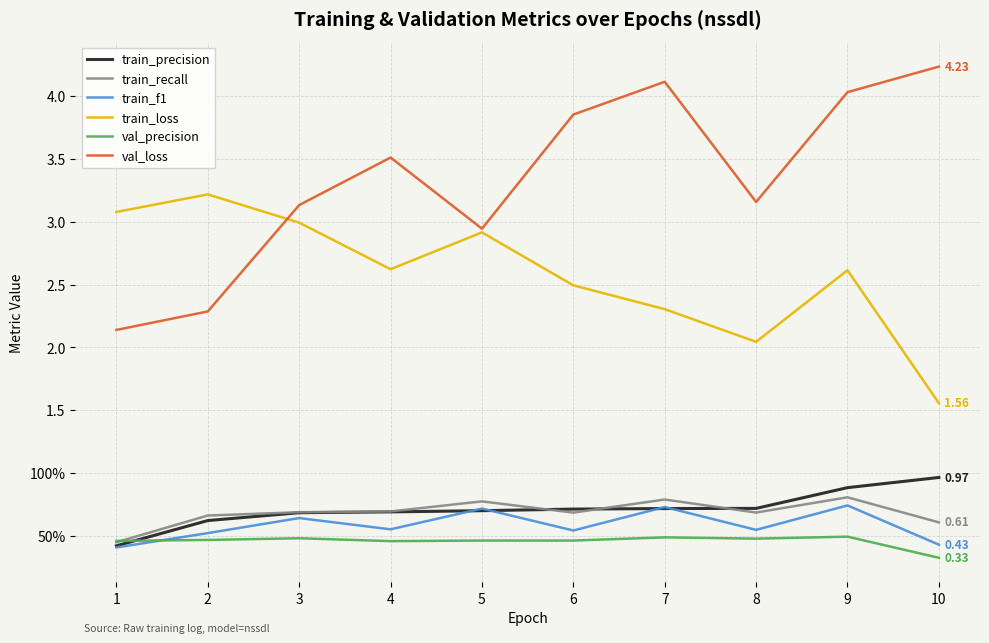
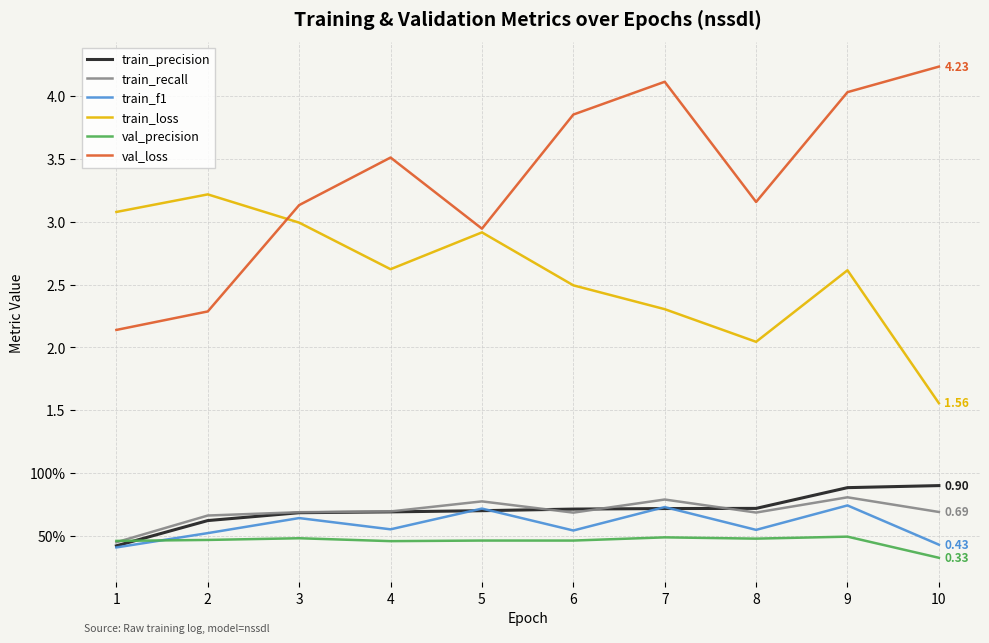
train_precision, 10: 0.97 -> 0.90
train_recall, 10: 0.61 -> 0.69
